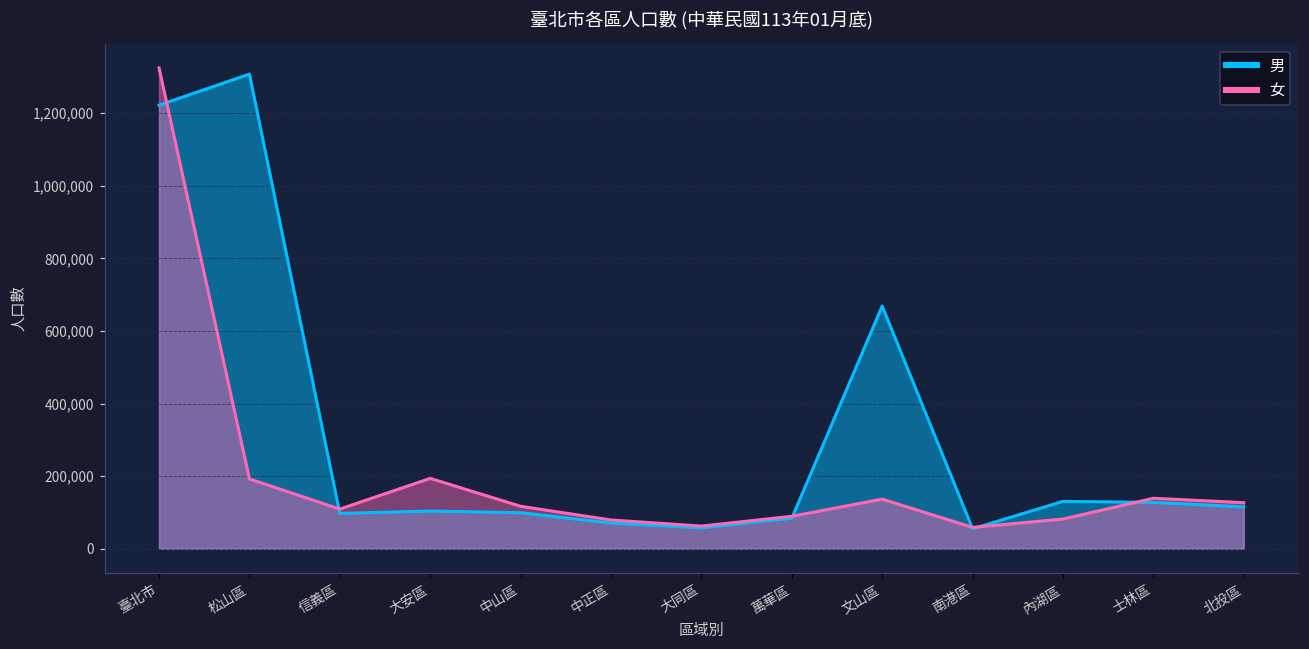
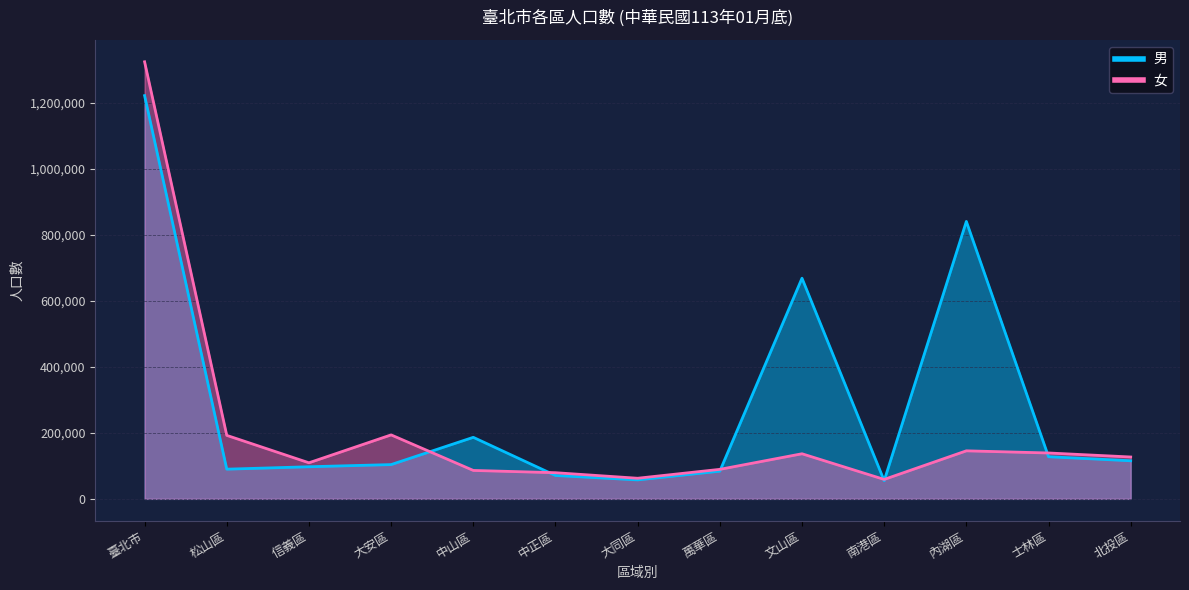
男, 松山區: 1,310,000 -> 90,000
男, 中山區: 100,000 -> 190,000
女, 中山區: 120,000 -> 90,000
男, 內湖區: 130,000 -> 840,000
女, 內湖區: 80,000 -> 150,000
